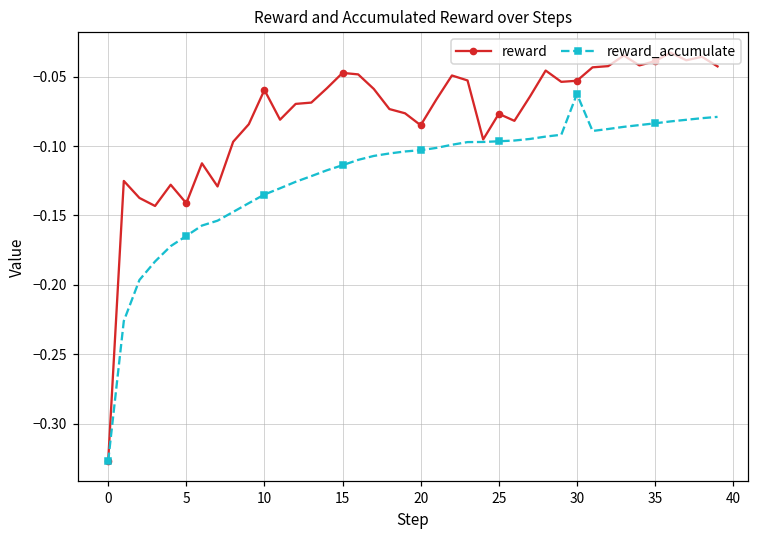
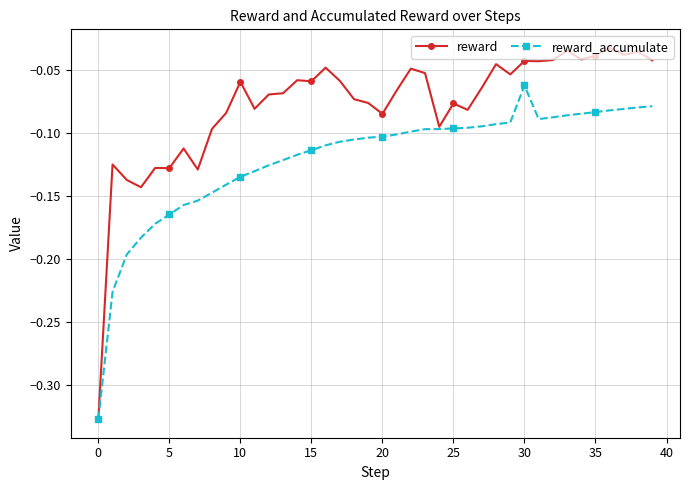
reward, 5: -0.141 -> -0.128
reward, 15: -0.047 -> -0.059
reward, 30: -0.053 -> -0.043
